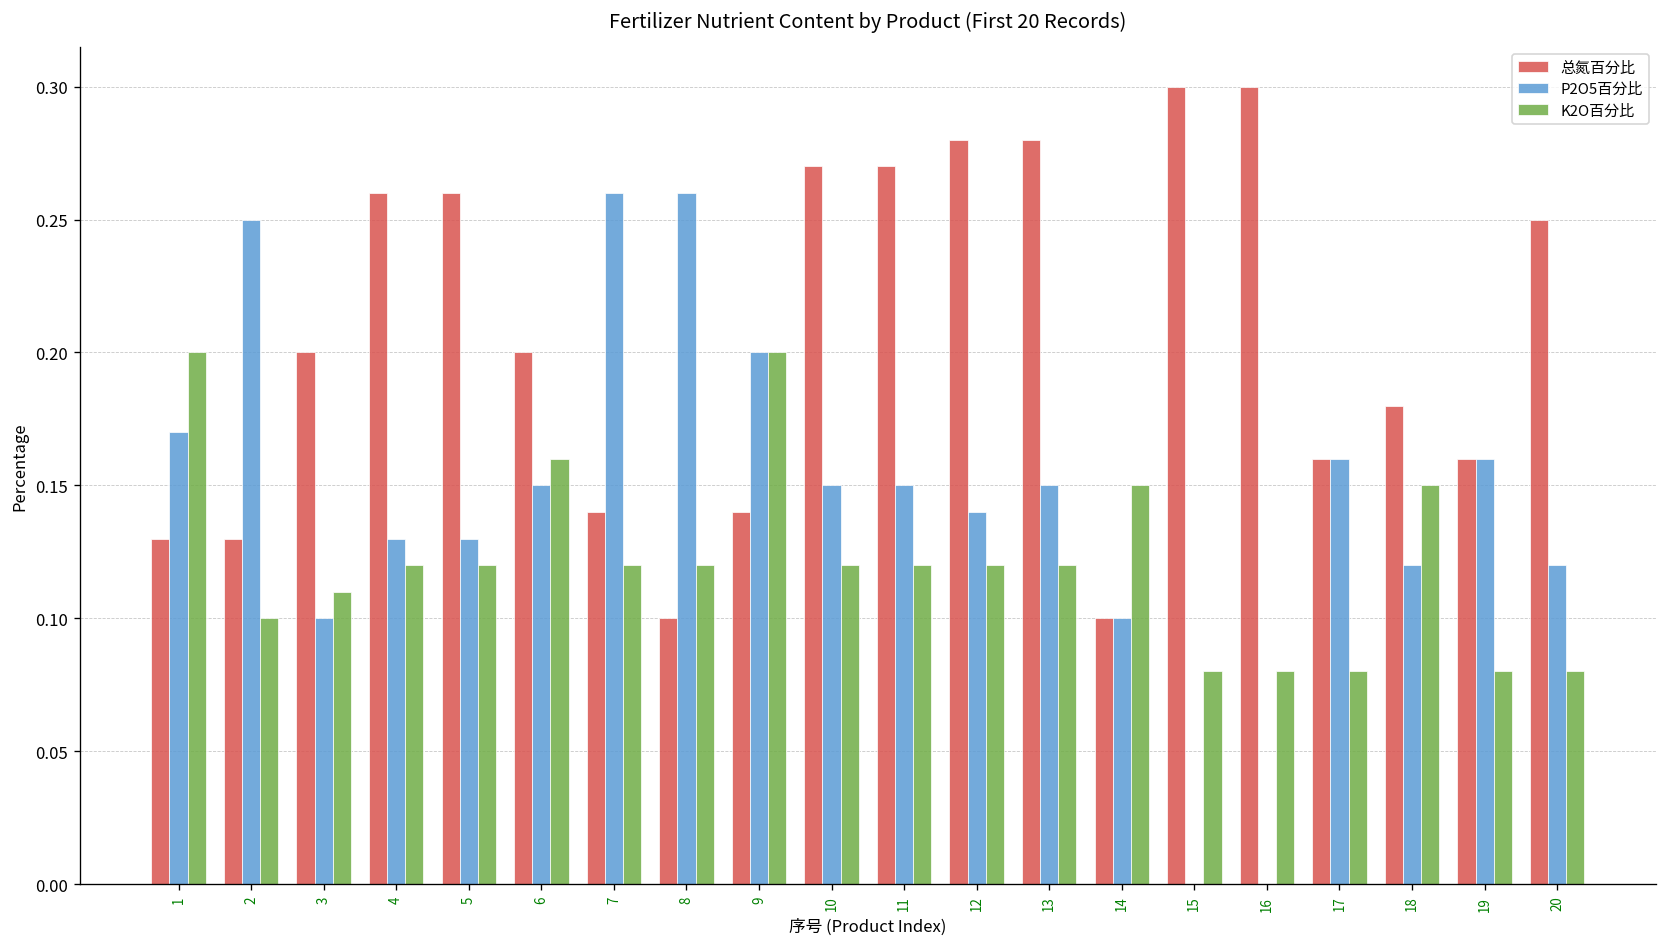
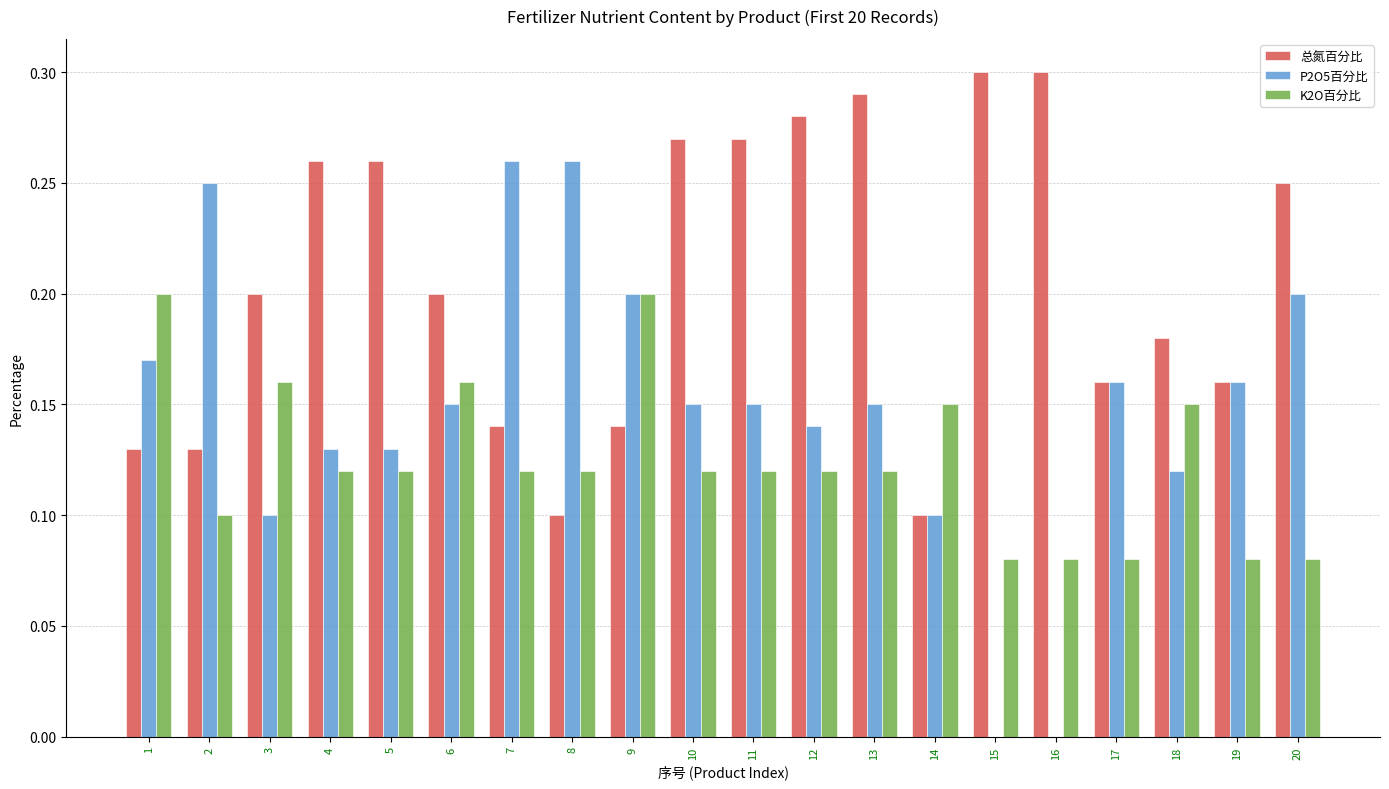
K2O百分比, 3: 0.11 -> 0.16
总氮百分比, 13: 0.28 -> 0.29
P2O5百分比, 20: 0.12 -> 0.20
